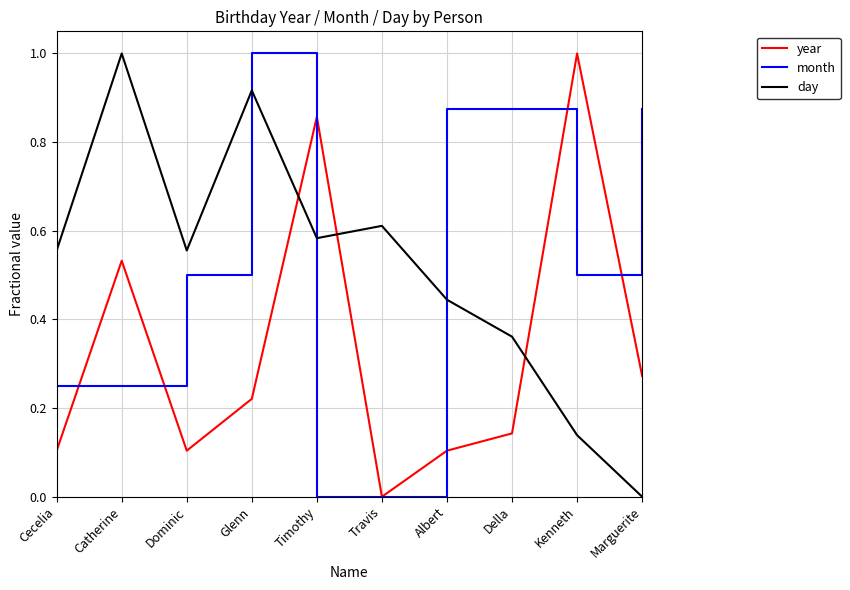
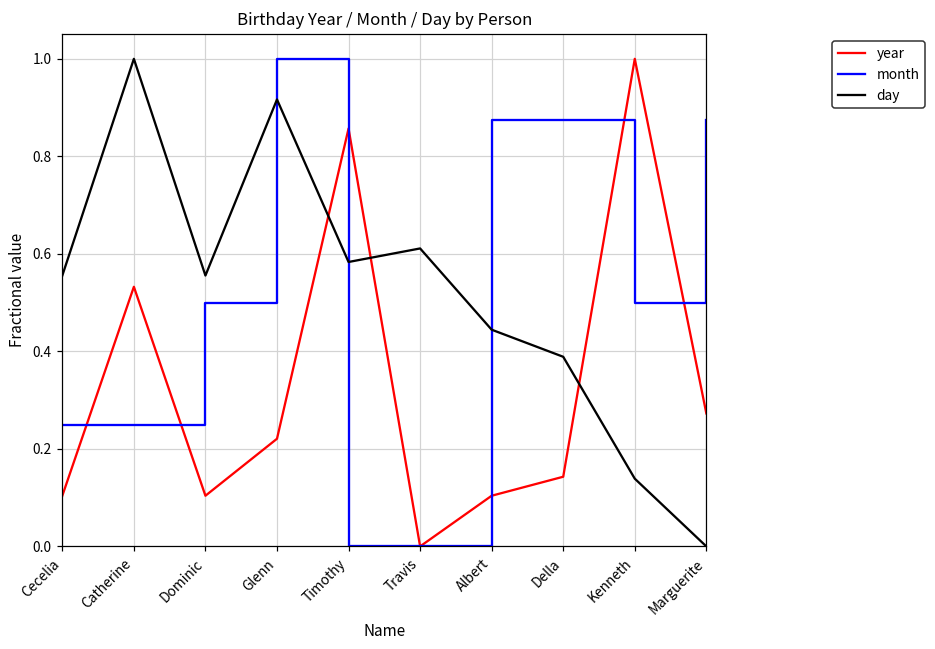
day, Della: 0.36 -> 0.39
